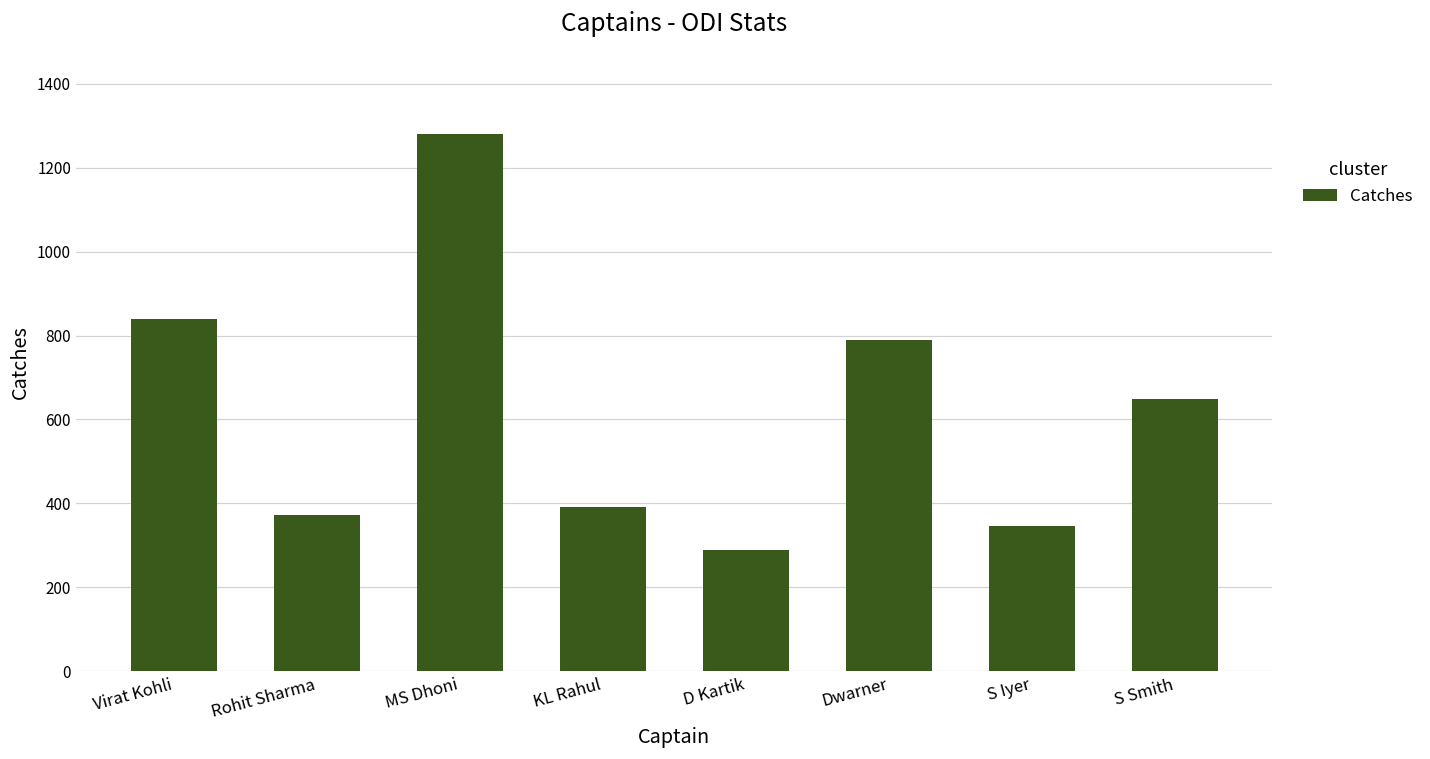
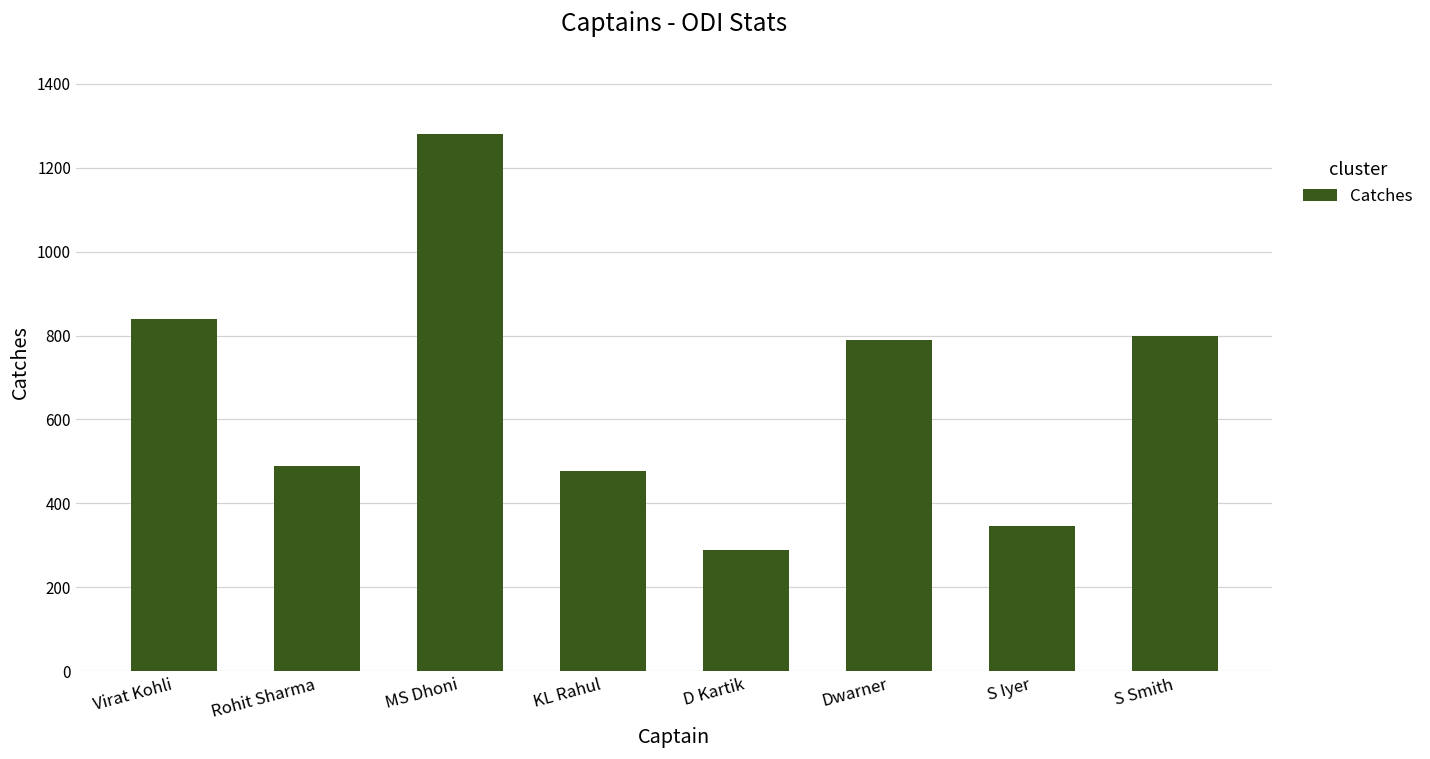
Rohit Sharma: 370 -> 490
KL Rahul: 390 -> 480
S Smith: 650 -> 800
